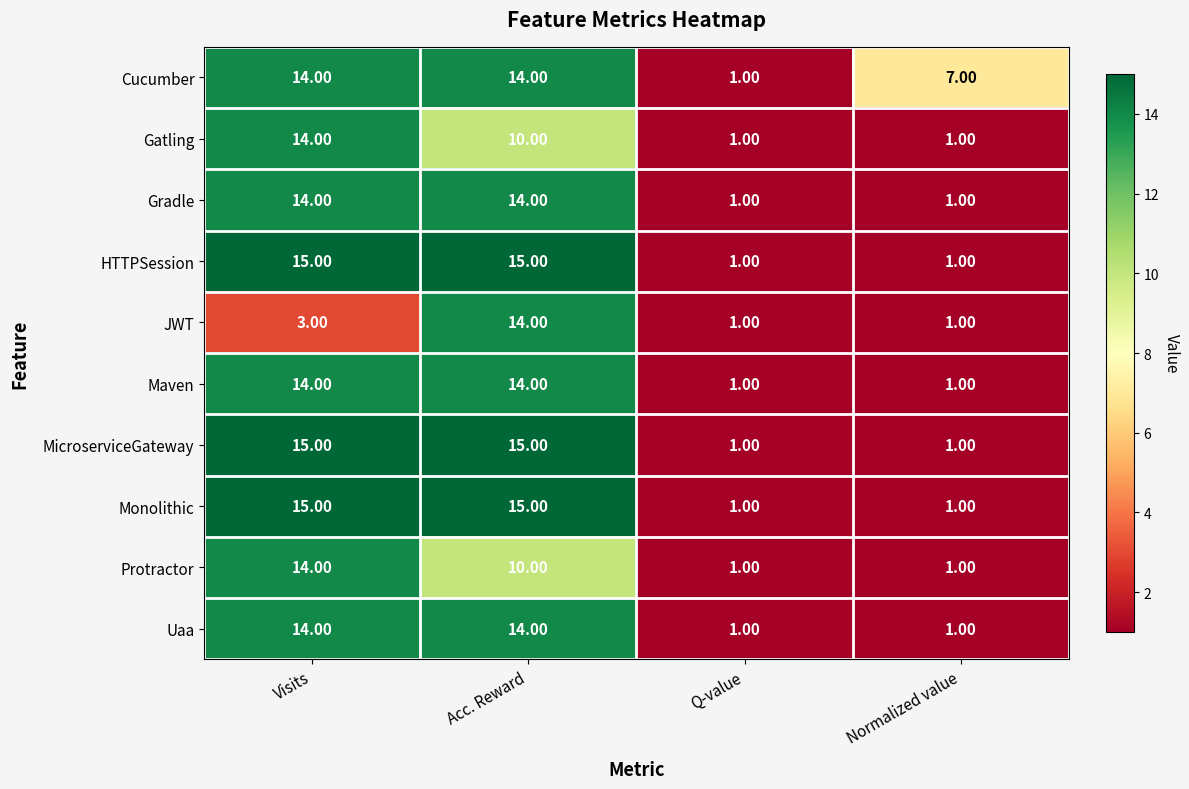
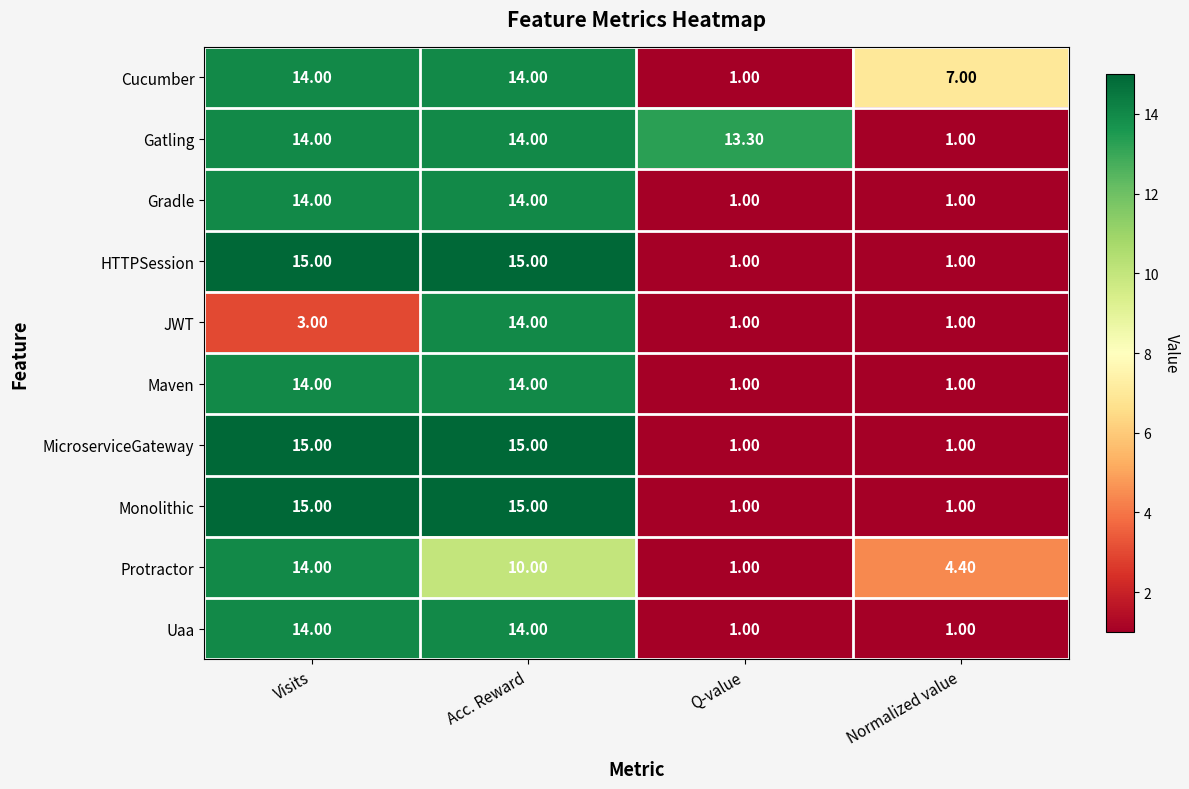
Gatling, Acc. Reward: 10.00 -> 14.00
Gatling, Q-value: 1.00 -> 13.30
Protractor, Normalized value: 1.00 -> 4.40
